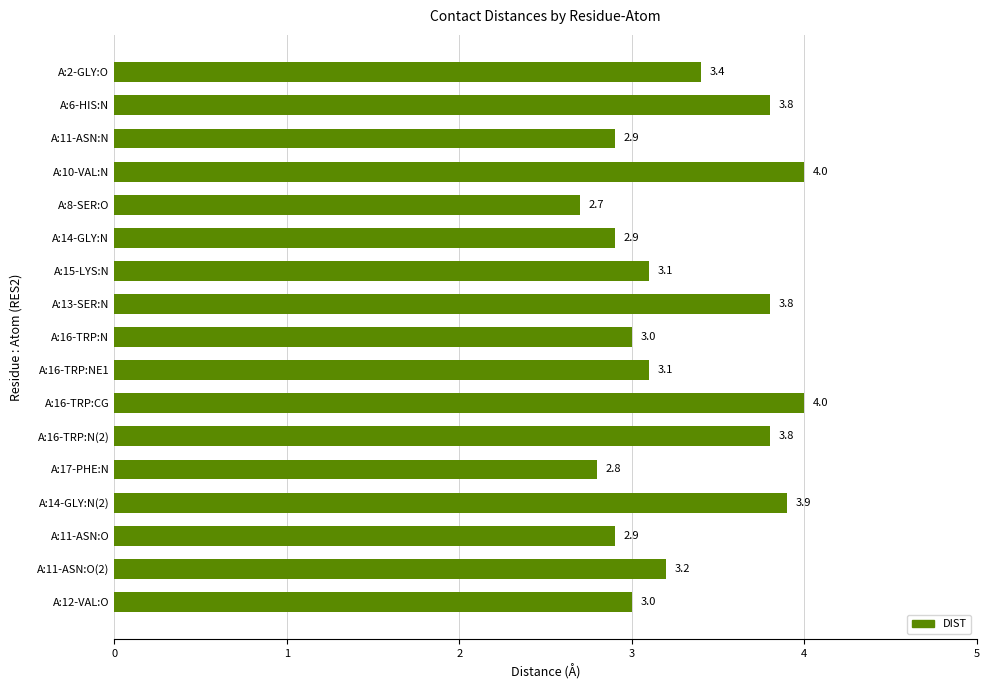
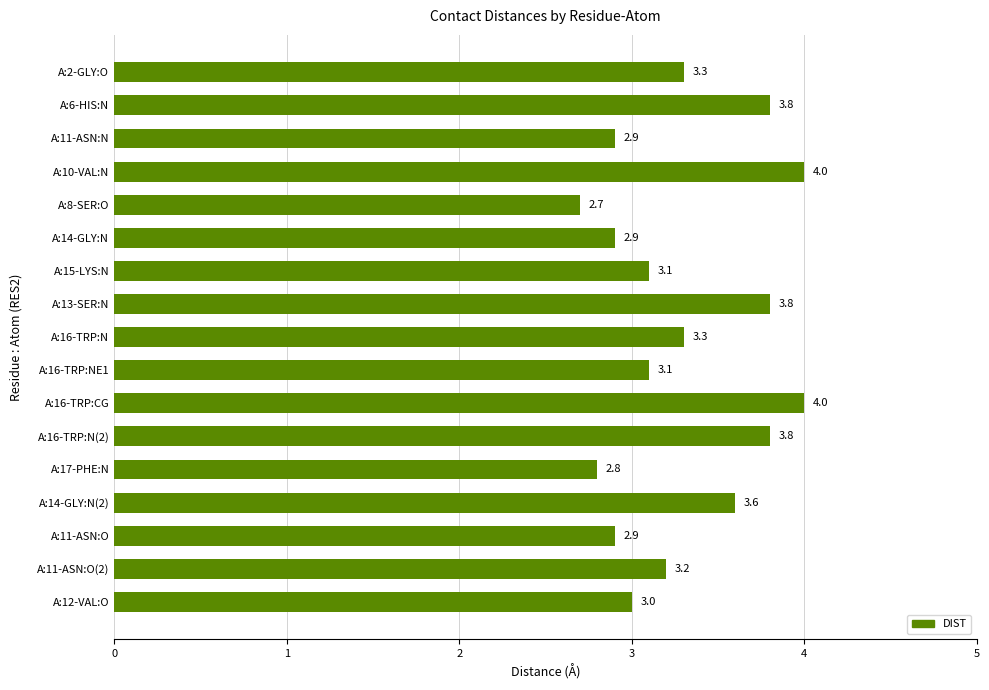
A:2-GLY:O: 3.4 -> 3.3
A:16-TRP:N: 3.0 -> 3.3
A:14-GLY:N(2): 3.9 -> 3.6
